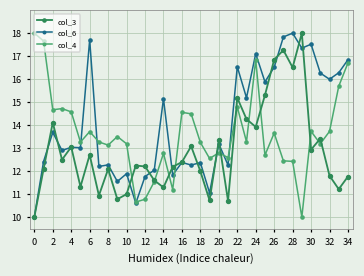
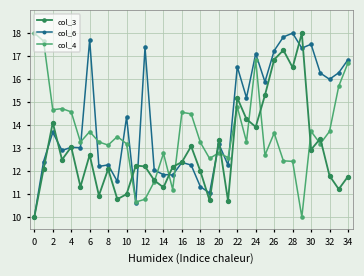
col_6, 10: 11.9 -> 14.4
col_6, 12: 11.8 -> 17.4
col_6, 14: 15.1 -> 11.8
col_6, 18: 12.4 -> 11.3
col_6, 26: 16.5 -> 17.2
